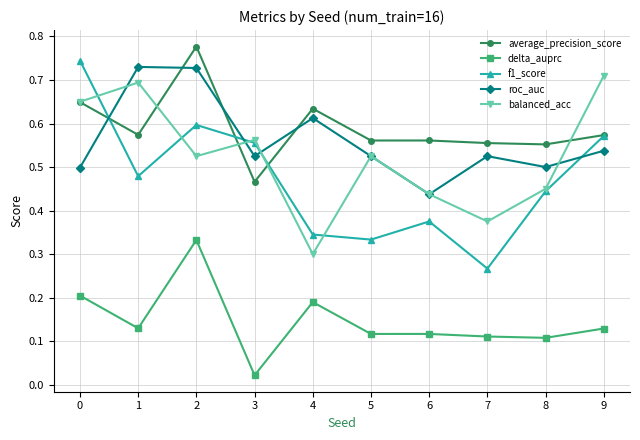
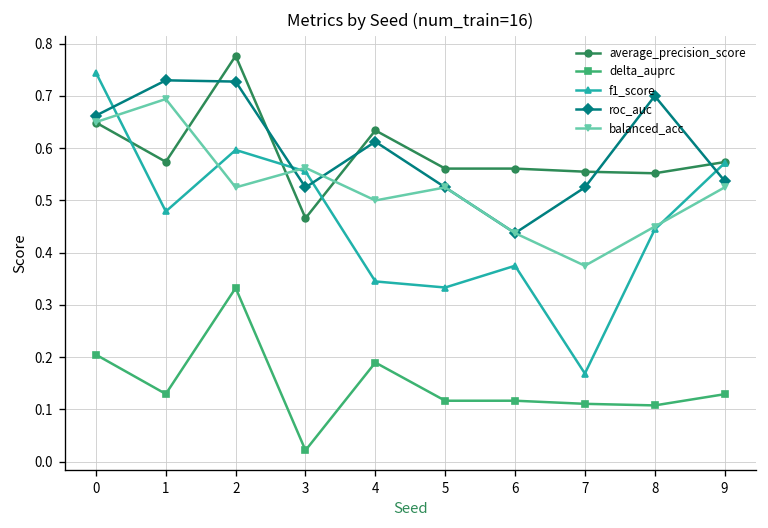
roc_auc, 0: 0.50 -> 0.66
balanced_acc, 4: 0.3 -> 0.5
f1_score, 7: 0.27 -> 0.17
roc_auc, 8: 0.5 -> 0.7
balanced_acc, 9: 0.71 -> 0.53
